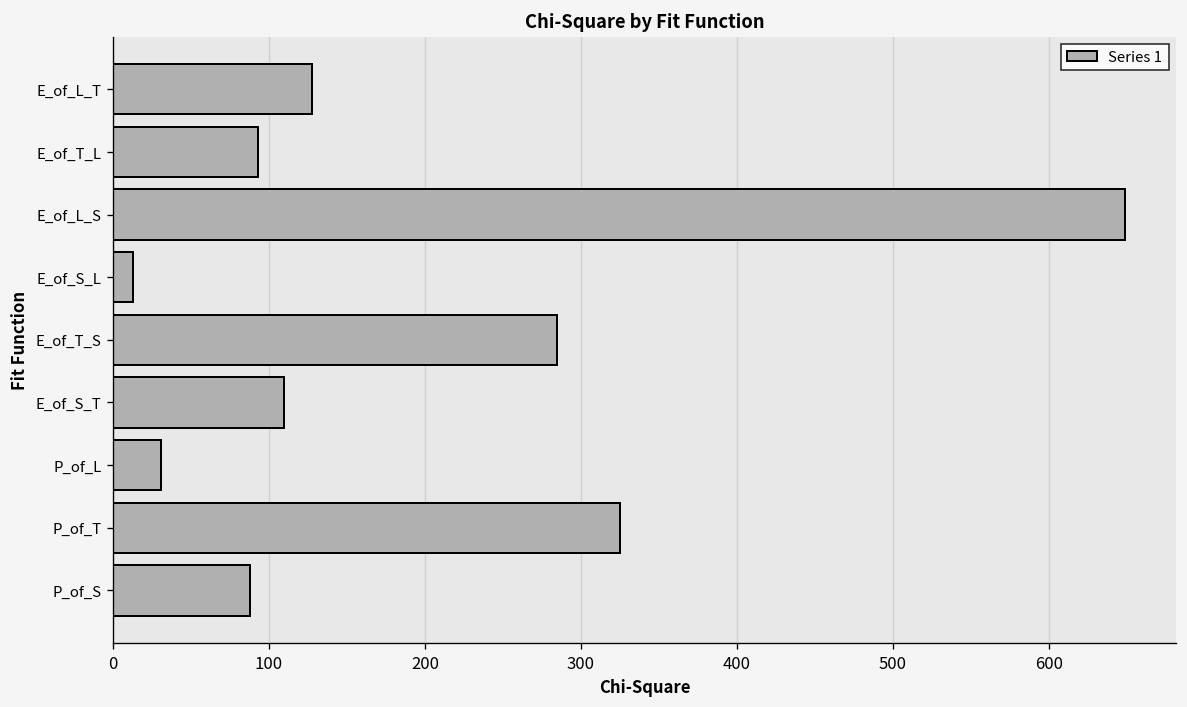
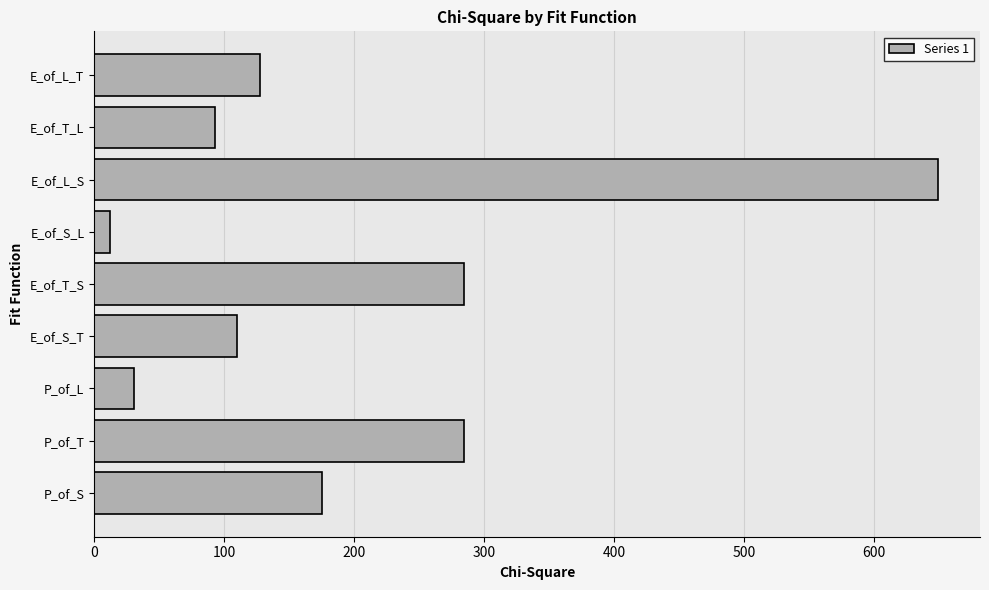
P_of_T: 325 -> 284
P_of_S: 88 -> 175
